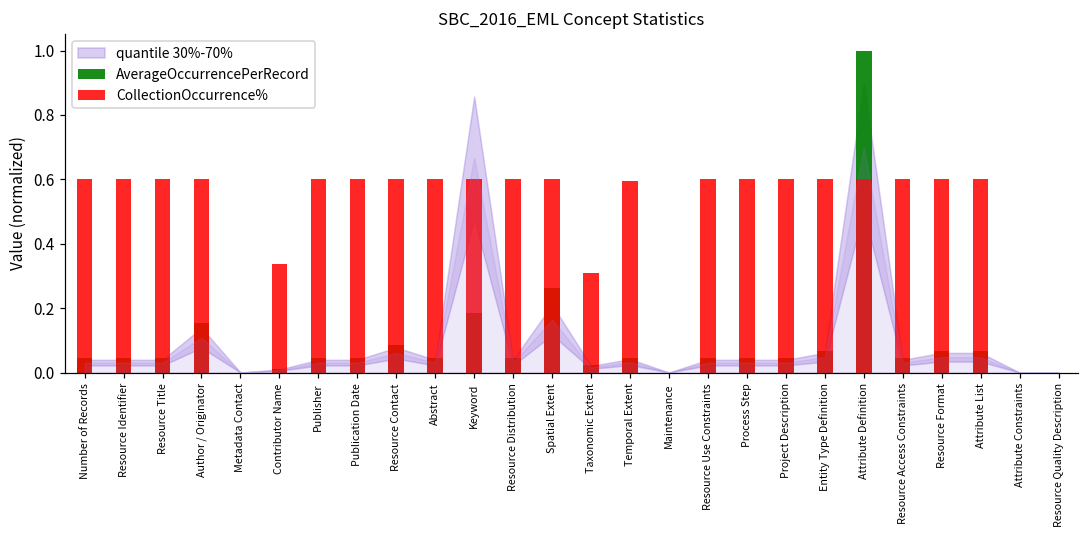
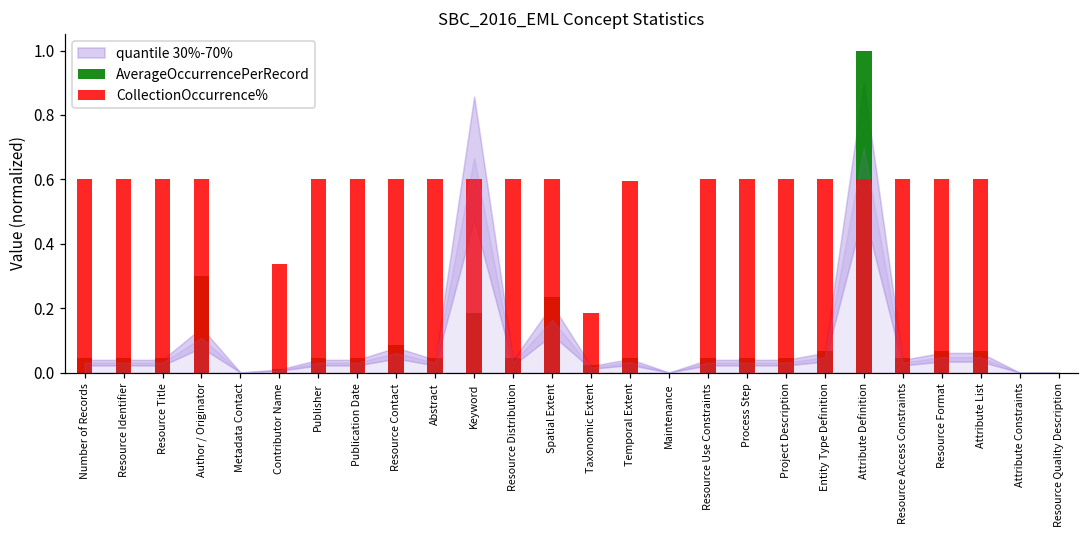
AverageOccurrencePerRecord, Author / Originator: 0.15 -> 0.30
AverageOccurrencePerRecord, Spatial Extent: 0.26 -> 0.23
CollectionOccurrence%, Taxonomic Extent: 0.31 -> 0.19
